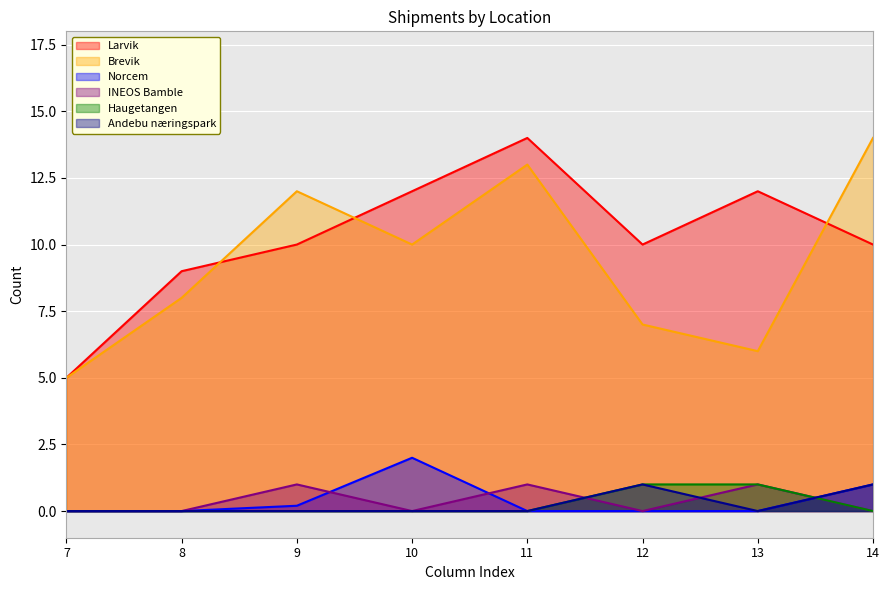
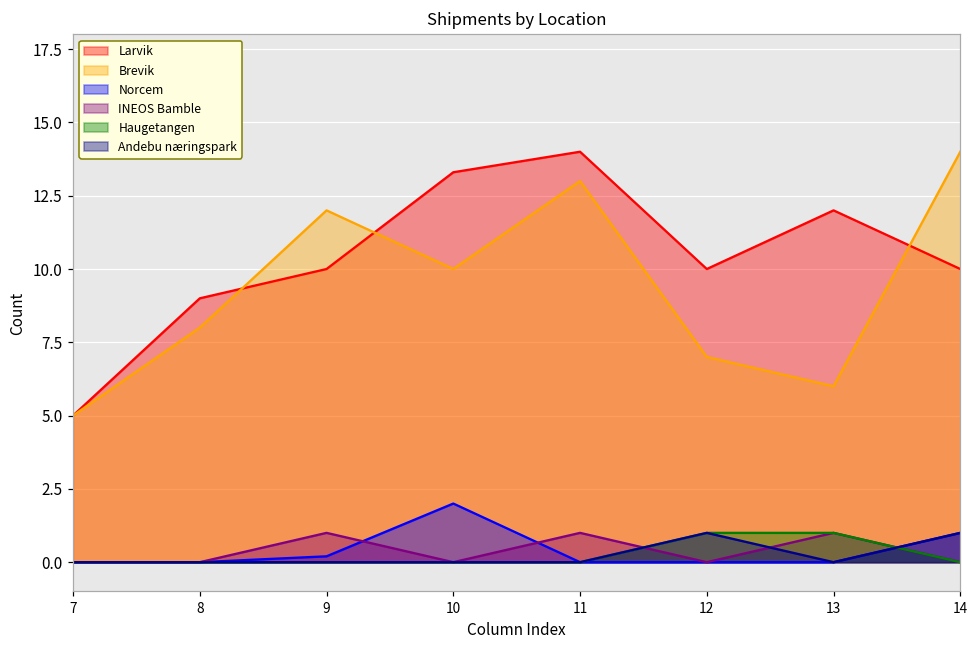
Larvik, 10: 12.0 -> 13.3
